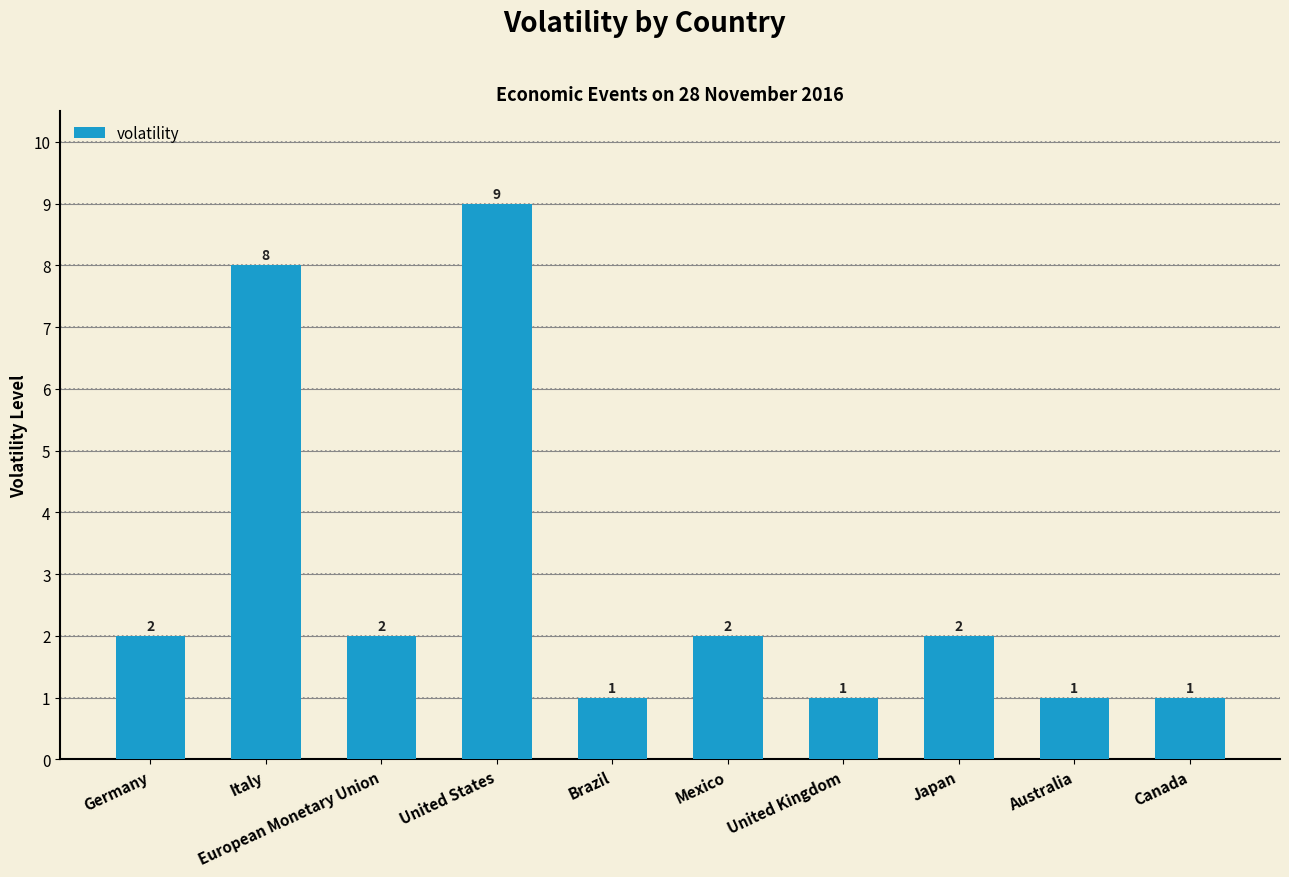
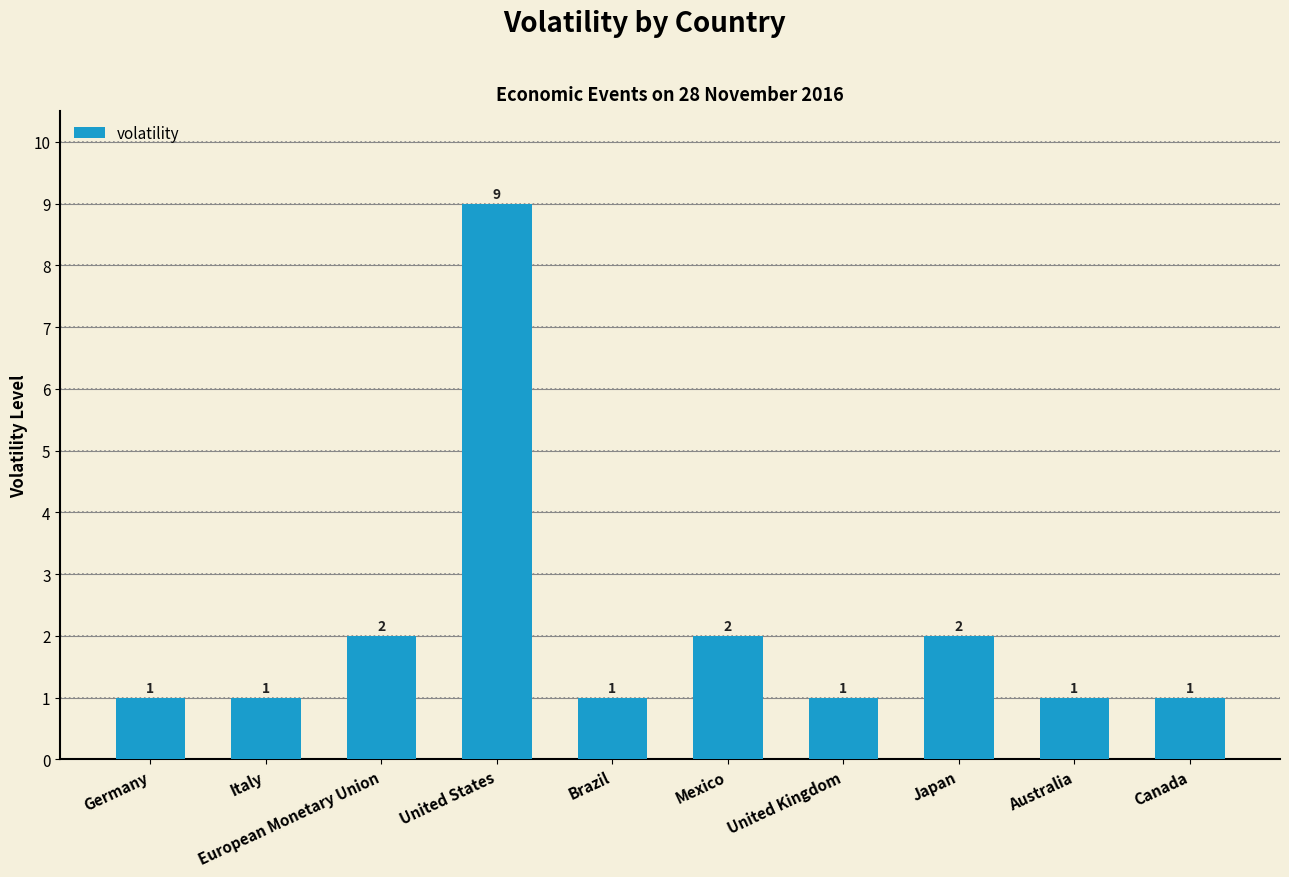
Germany: 2 -> 1
Italy: 8 -> 1
